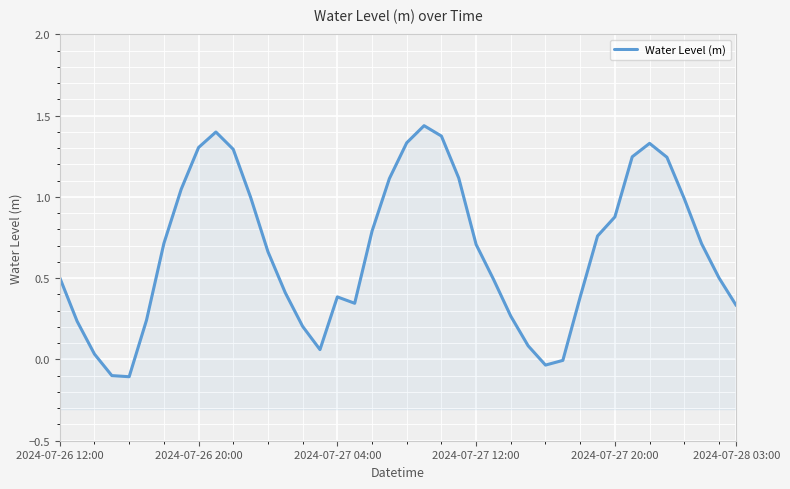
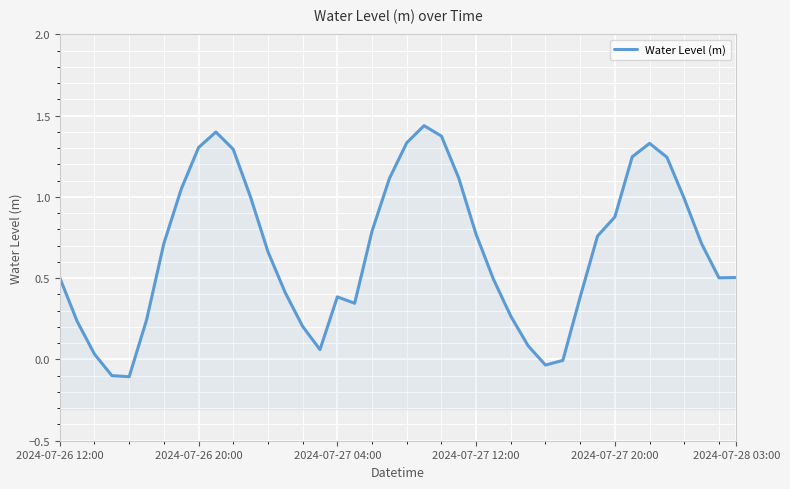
2024-07-27 12:00: 0.71 -> 0.77
2024-07-28 03:00: 0.33 -> 0.50
